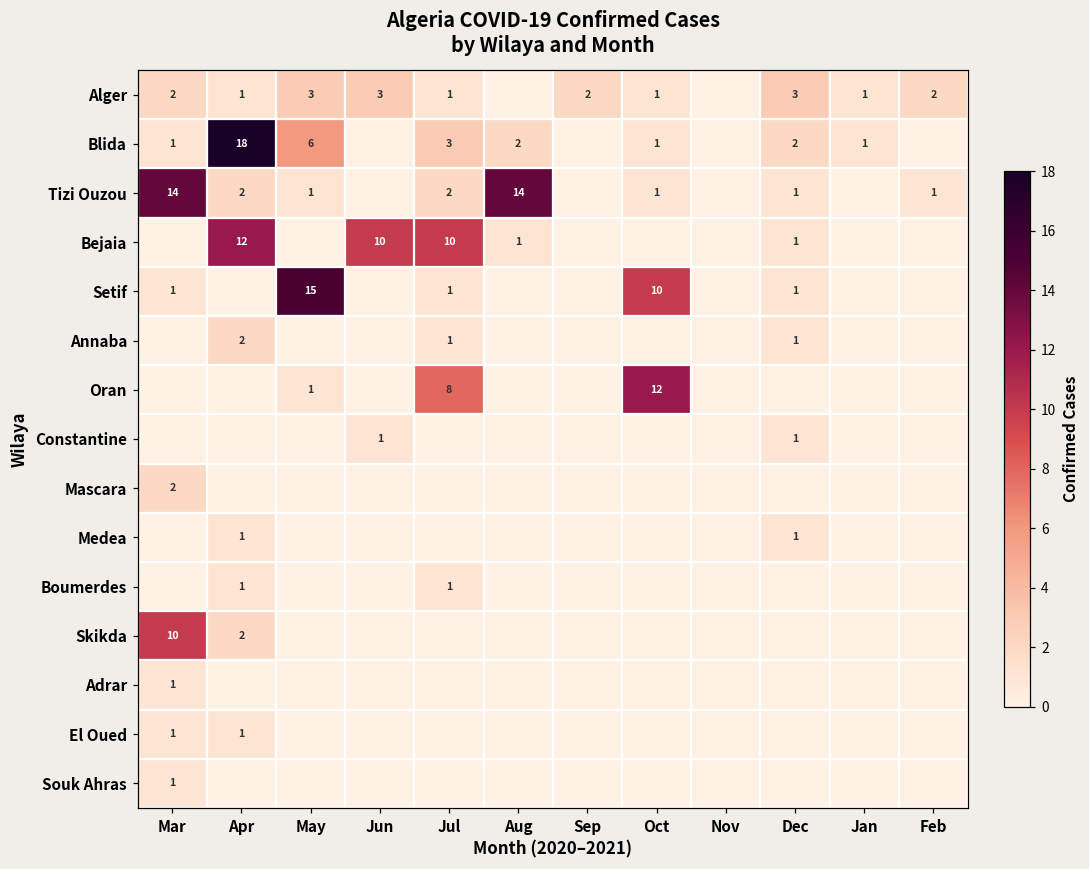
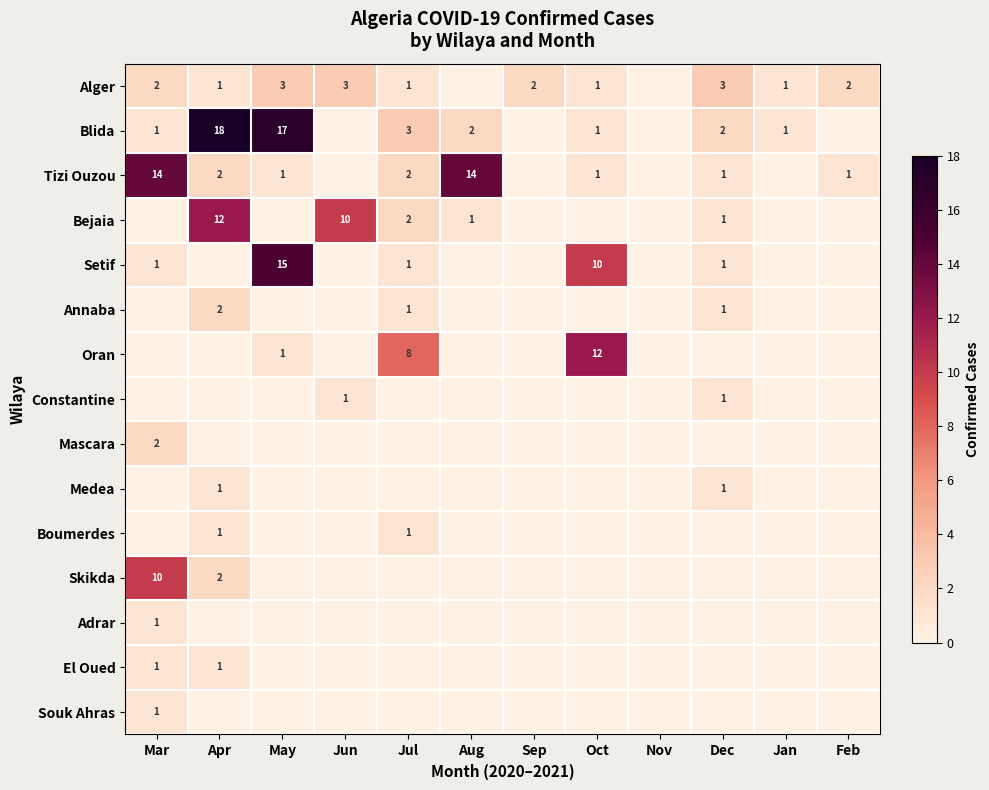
Blida, May: 6 -> 17
Bejaia, Jul: 10 -> 2
